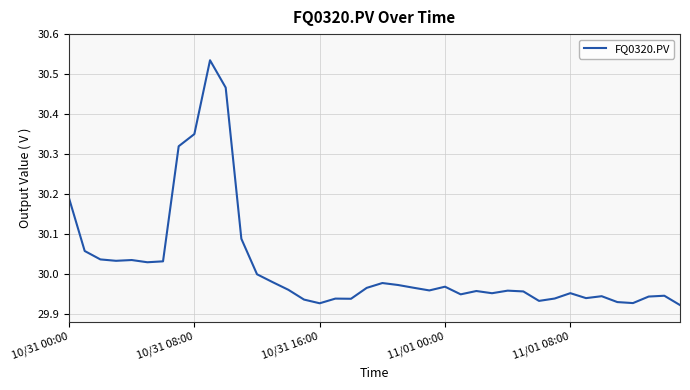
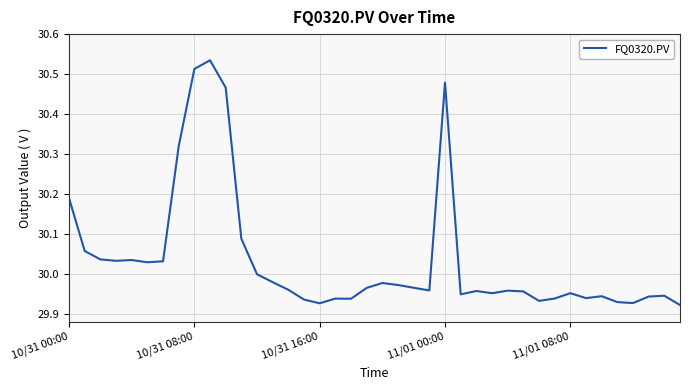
10/31 08:00: 30.35 -> 30.51
11/01 00:00: 29.97 -> 30.48
